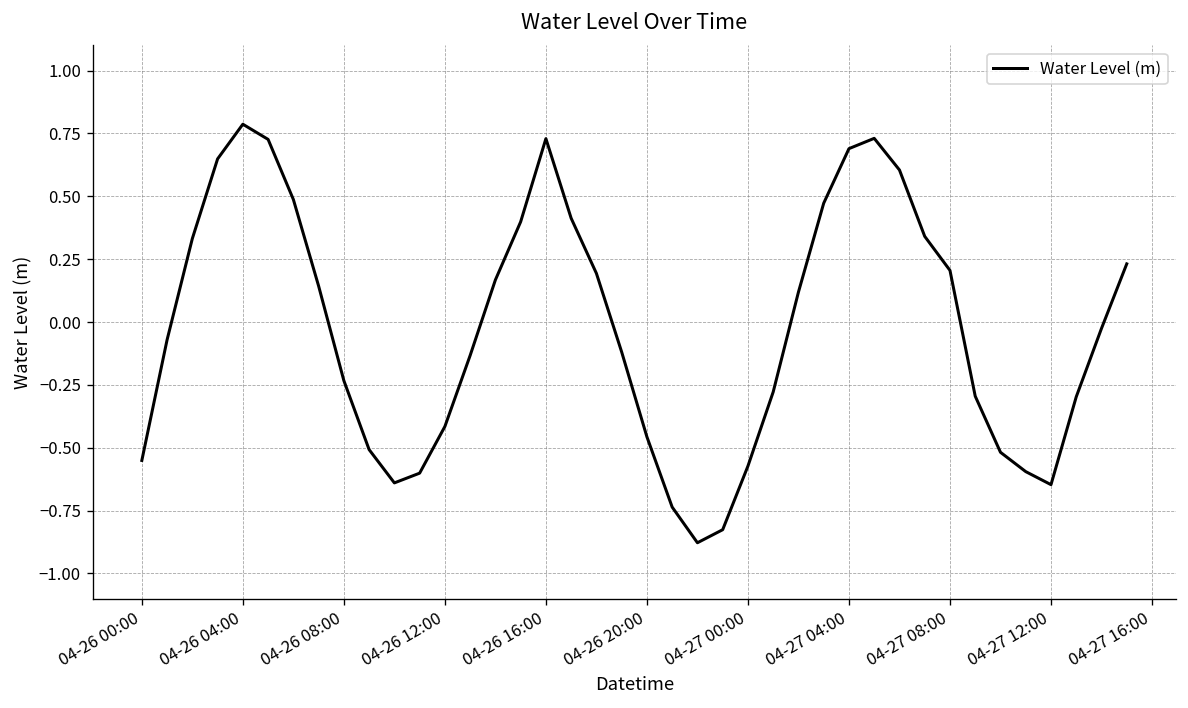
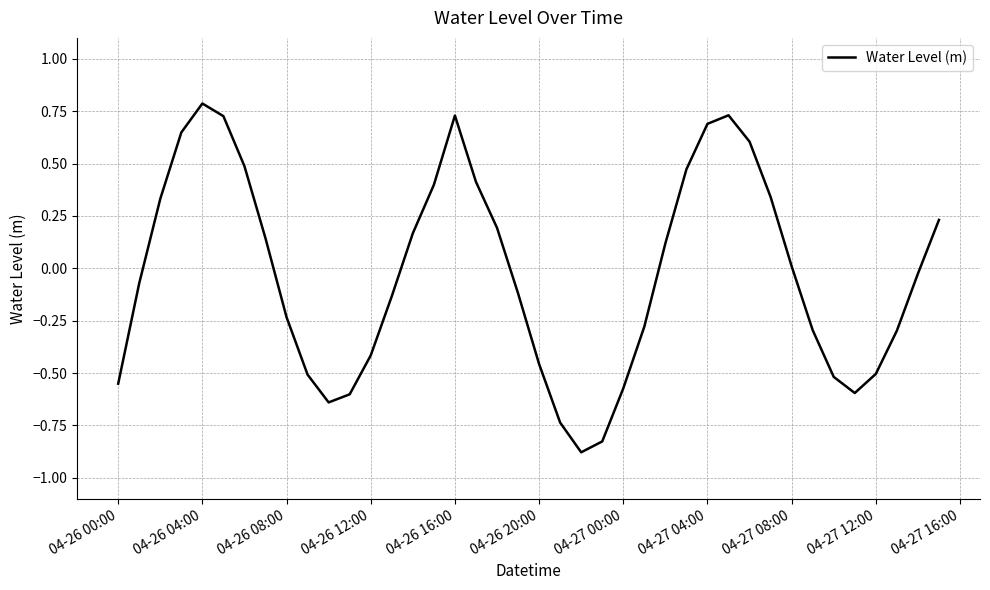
04-27 08:00: 0.21 -> 0.01
04-27 12:00: -0.65 -> -0.50
